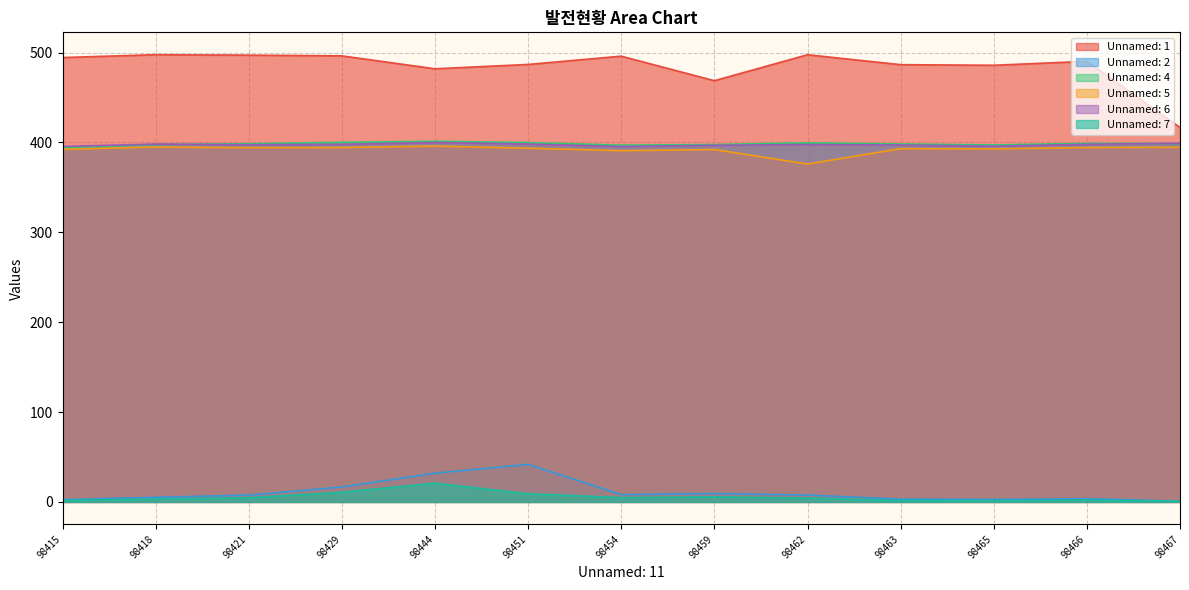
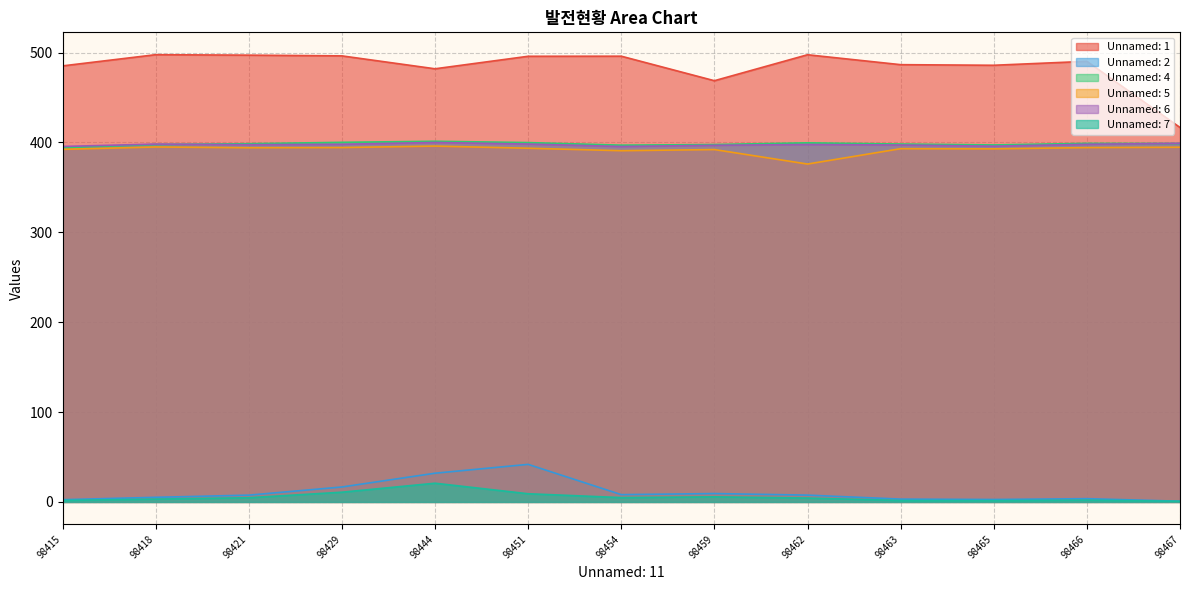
Unnamed: 1, 98415: 495 -> 485
Unnamed: 1, 98451: 490 -> 500
